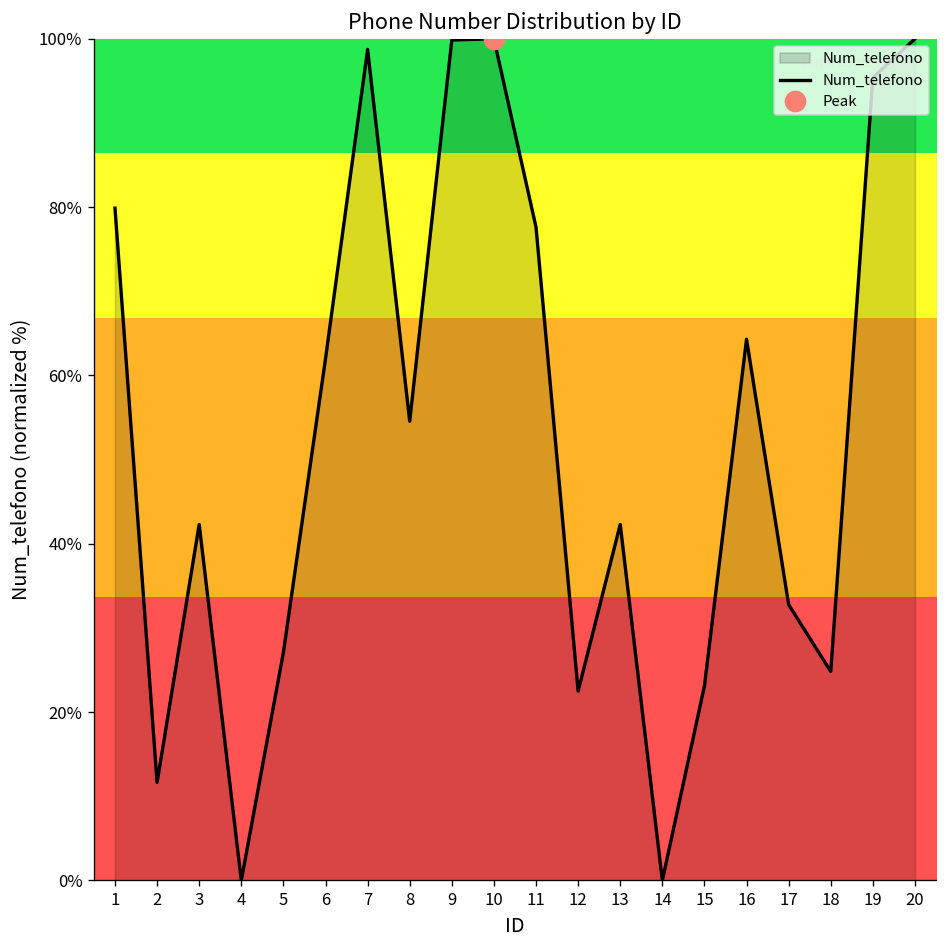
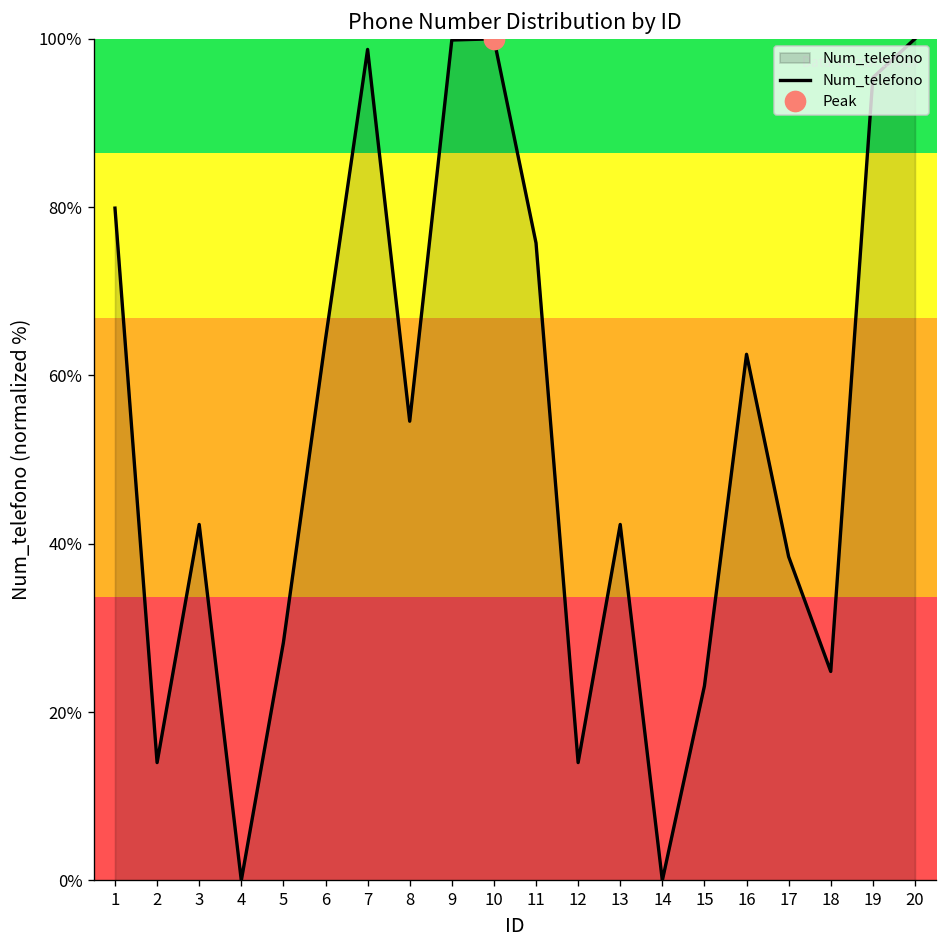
Num_telefono, 2: 12% -> 14%
Num_telefono, 5: 27% -> 28%
Num_telefono, 6: 62% -> 64%
Num_telefono, 11: 78% -> 76%
Num_telefono, 12: 23% -> 14%
Num_telefono, 16: 64% -> 63%
Num_telefono, 17: 33% -> 38%
